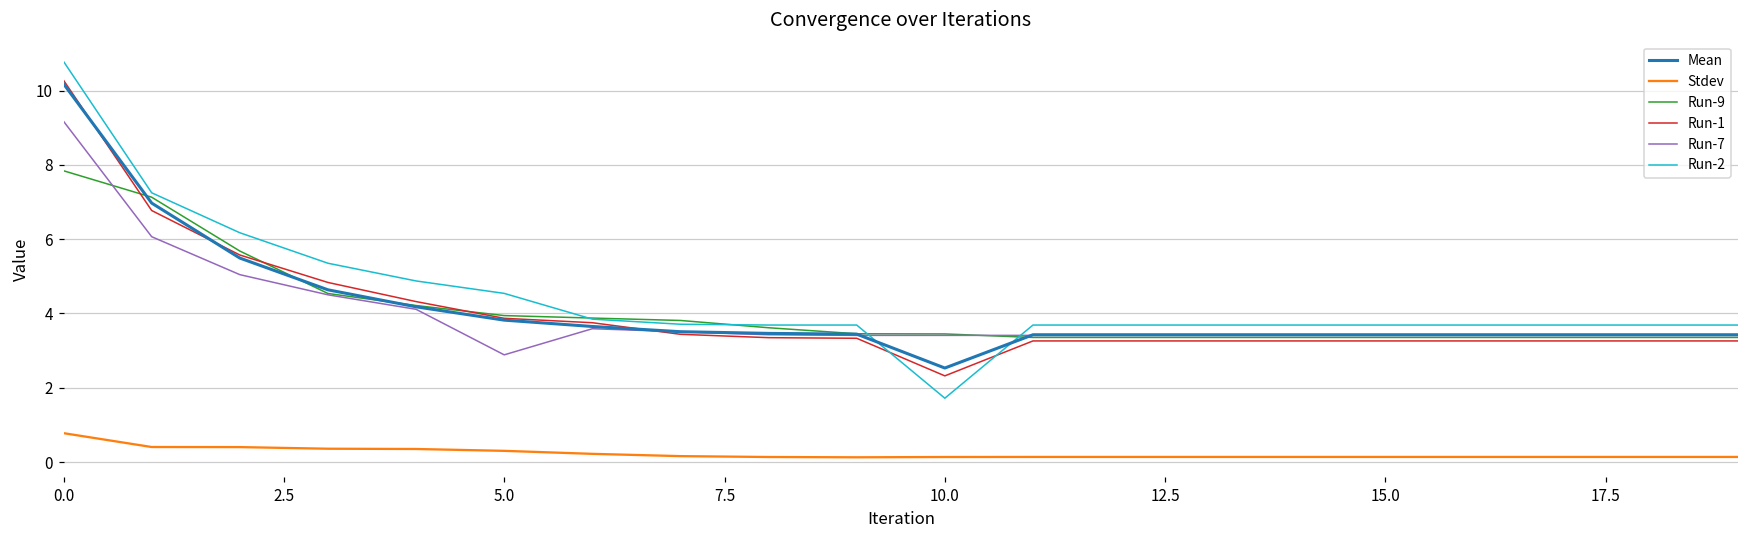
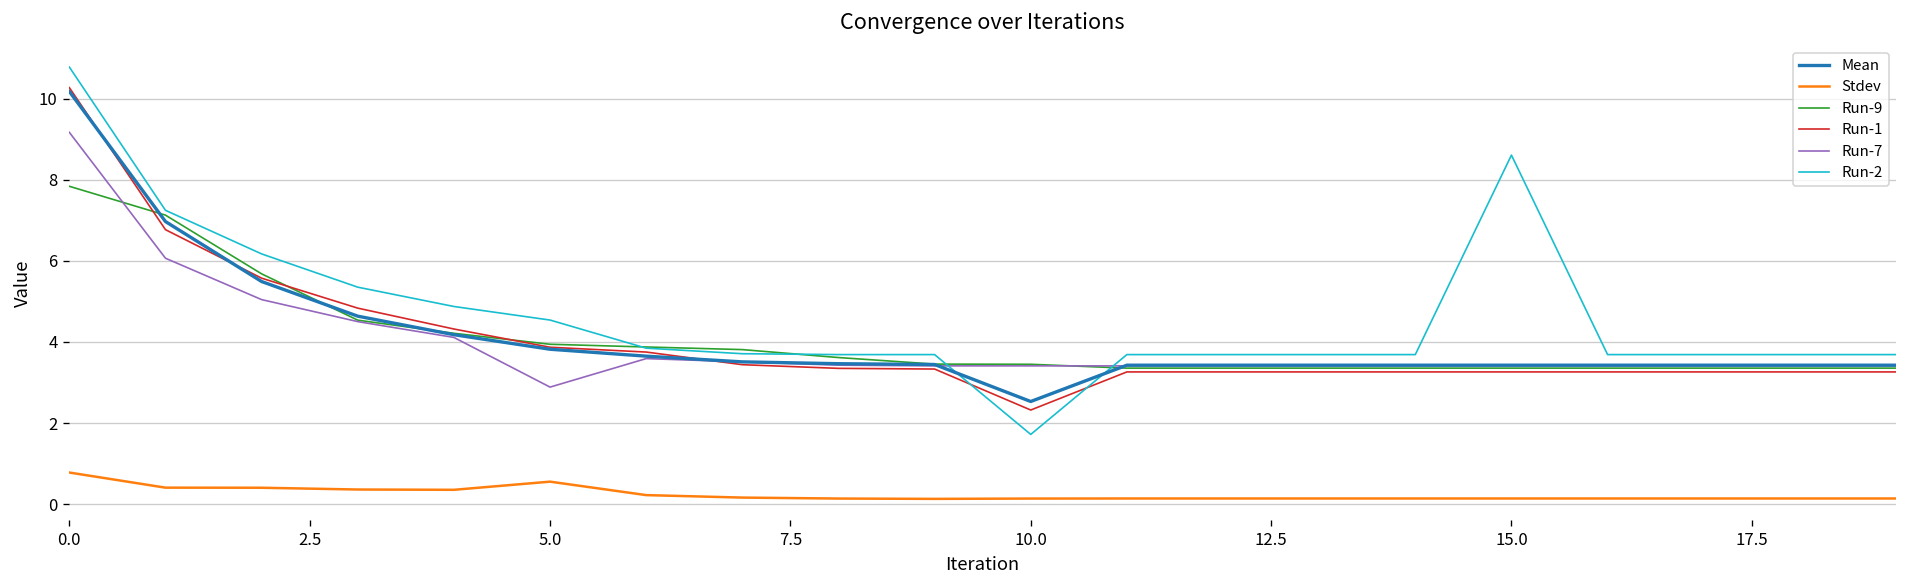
Stdev, 5.0: 0.3 -> 0.6
Run-2, 15.0: 3.7 -> 8.6
